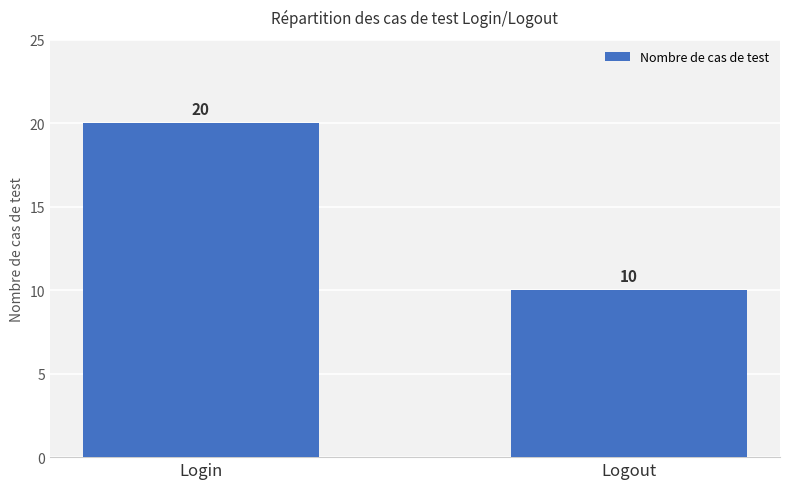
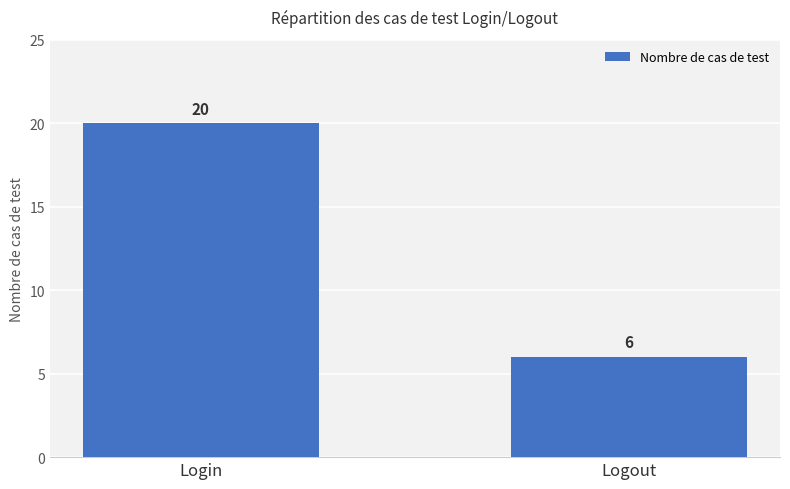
Logout: 10 -> 6
